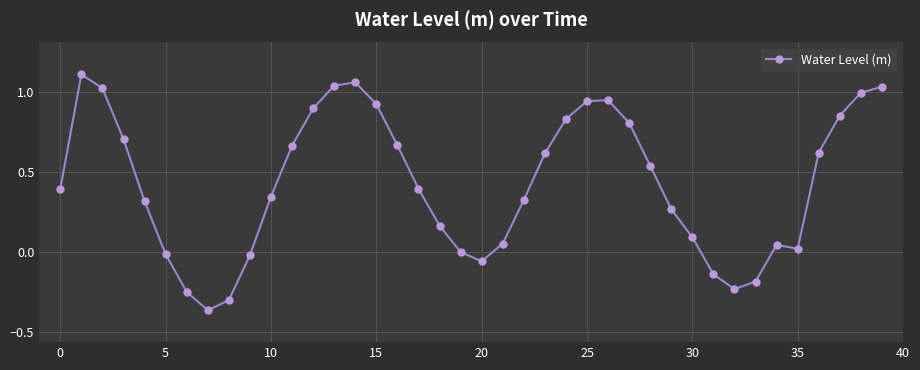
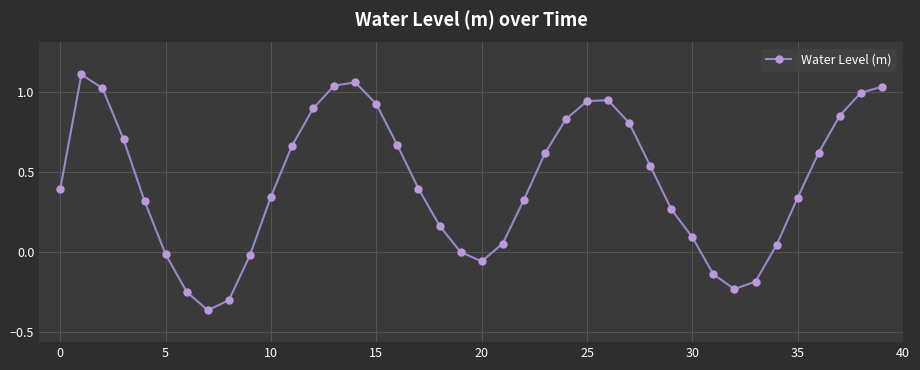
35: 0.02 -> 0.34
